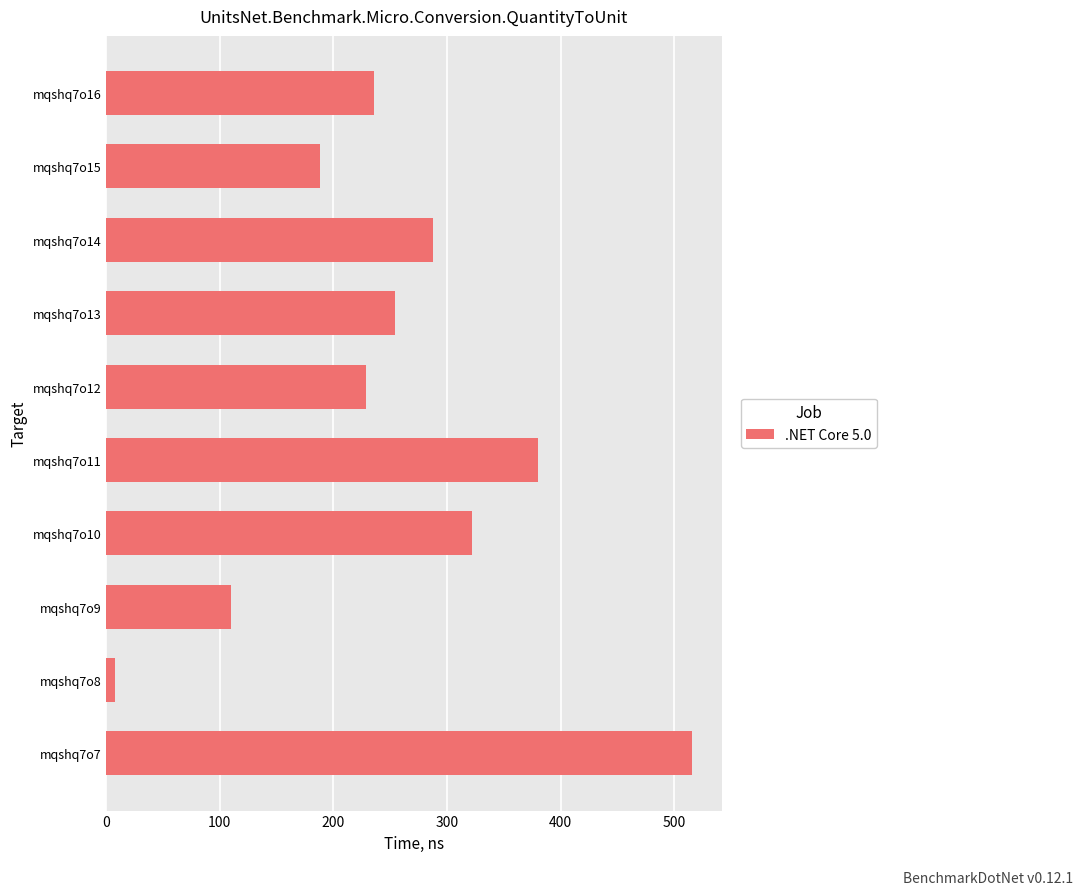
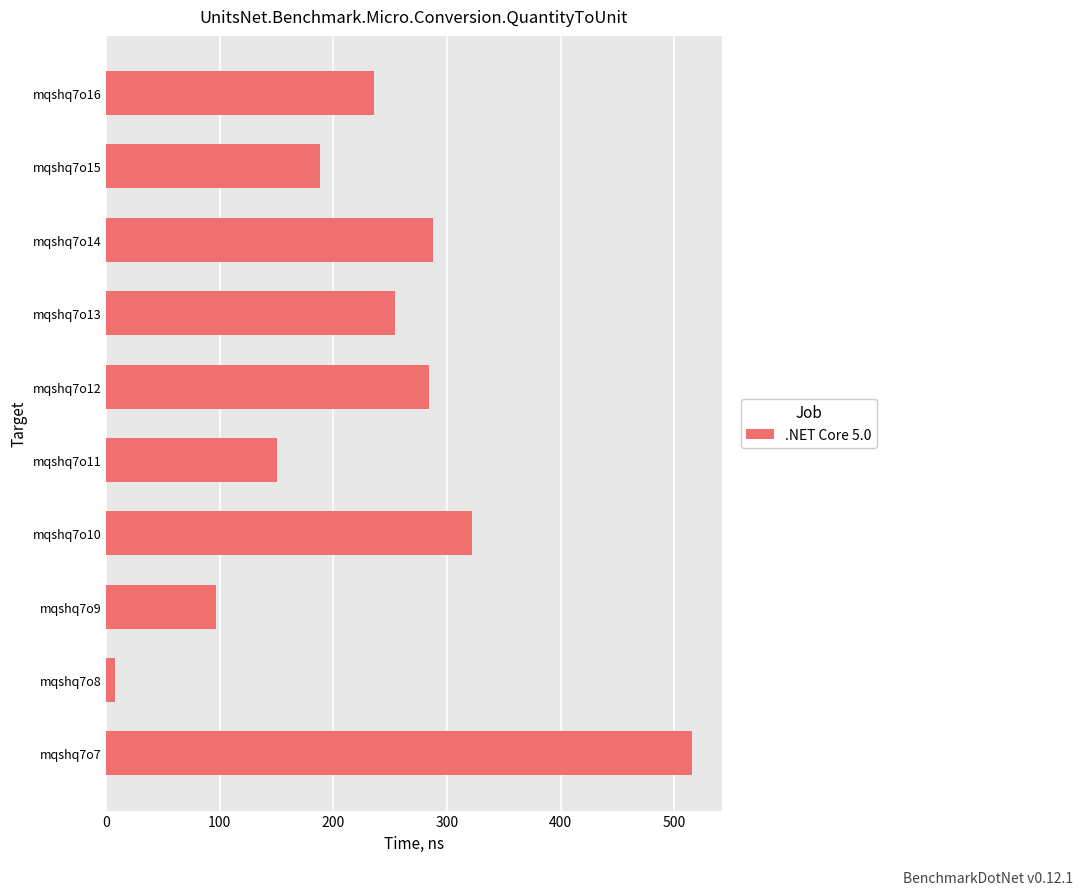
mqshq7o12: 229 -> 284
mqshq7o11: 380 -> 150
mqshq7o9: 110 -> 97
